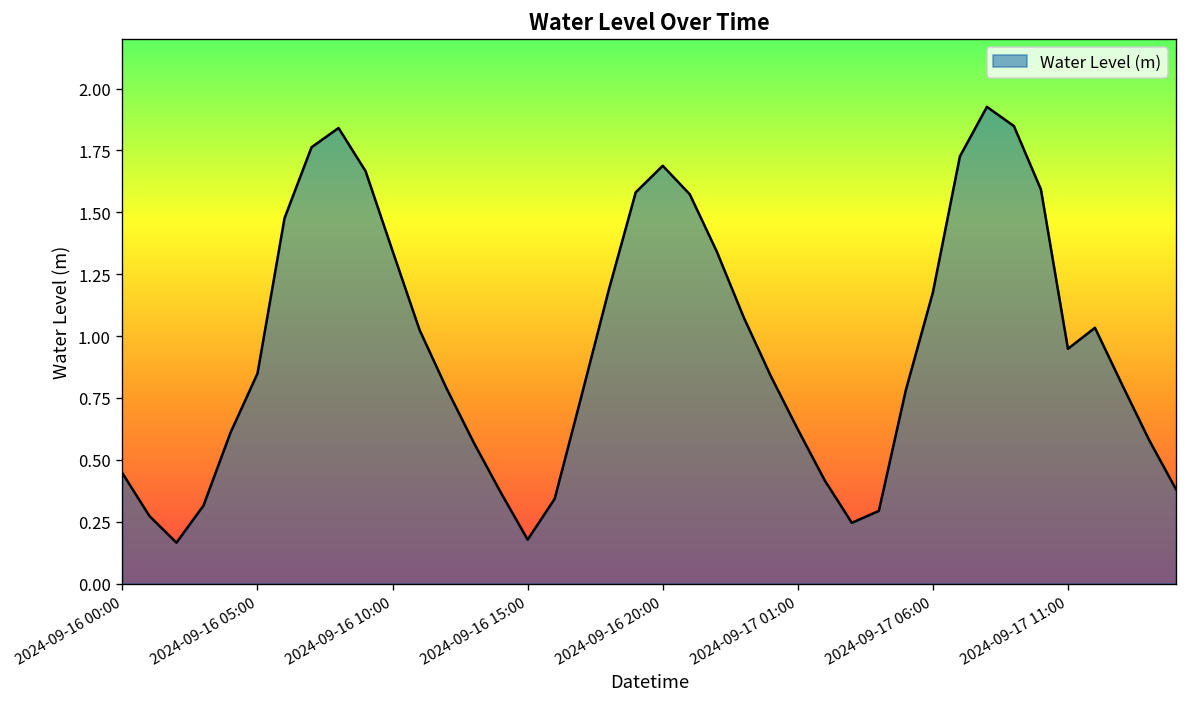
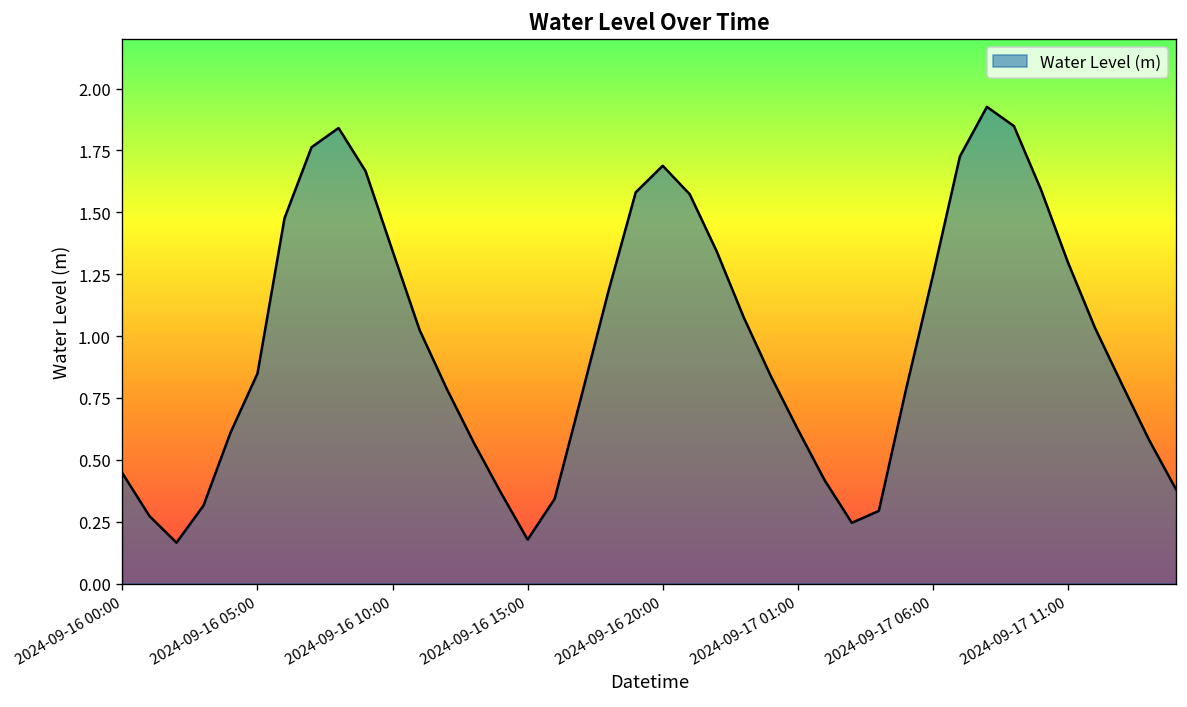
2024-09-17 06:00: 1.18 -> 1.24
2024-09-17 11:00: 0.95 -> 1.30
